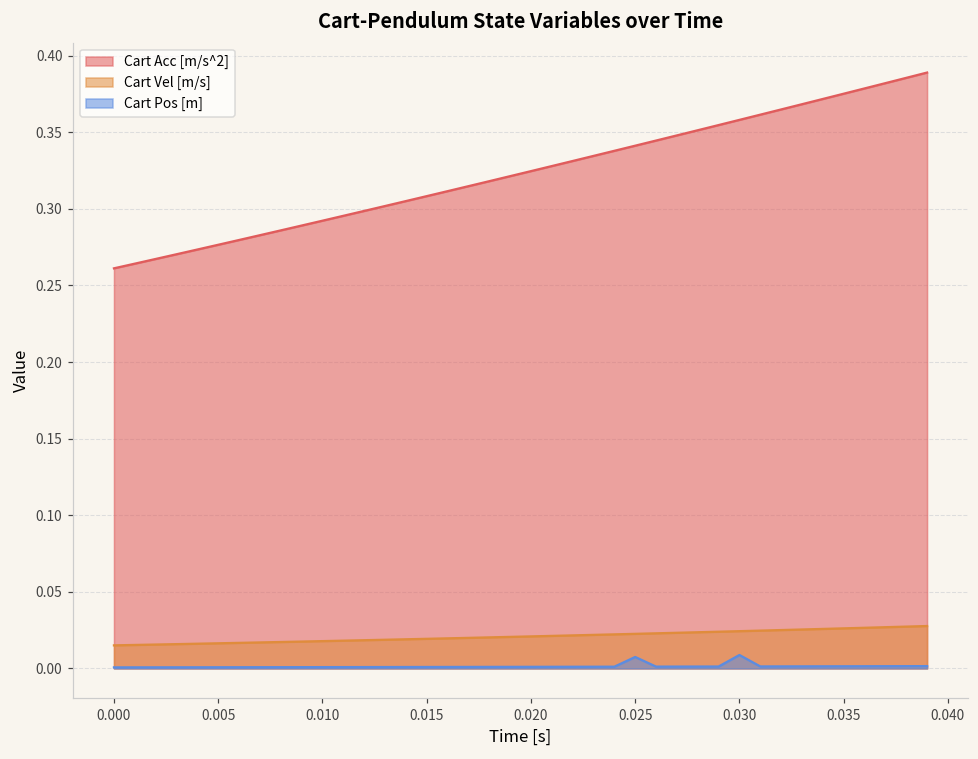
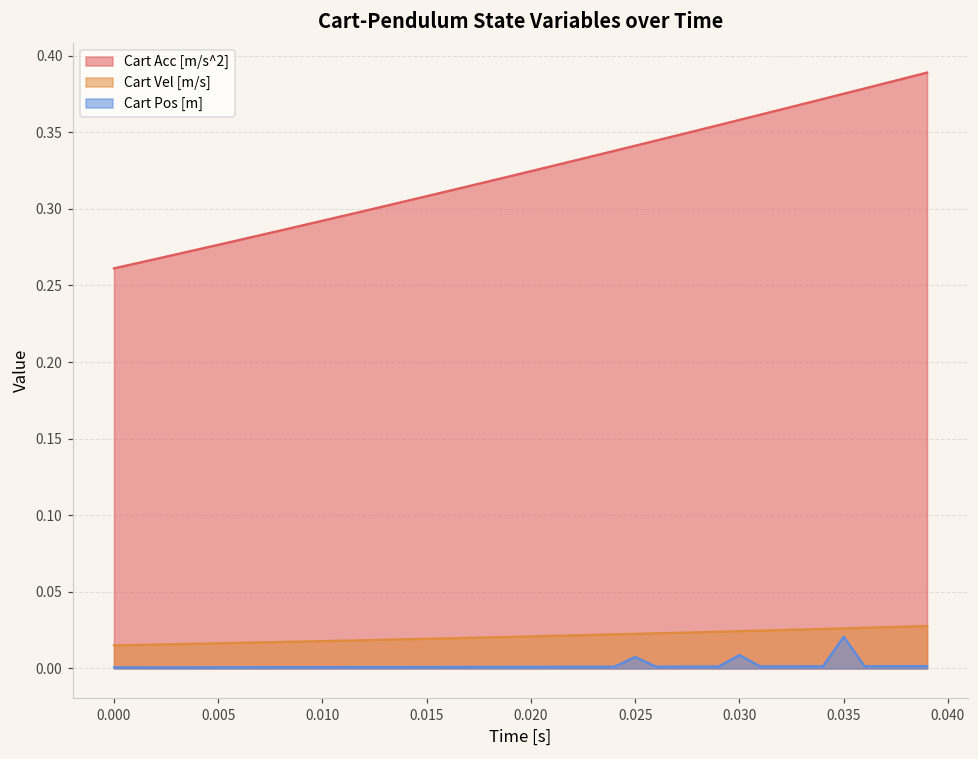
Cart Pos [m], 0.035: 0.001 -> 0.021
